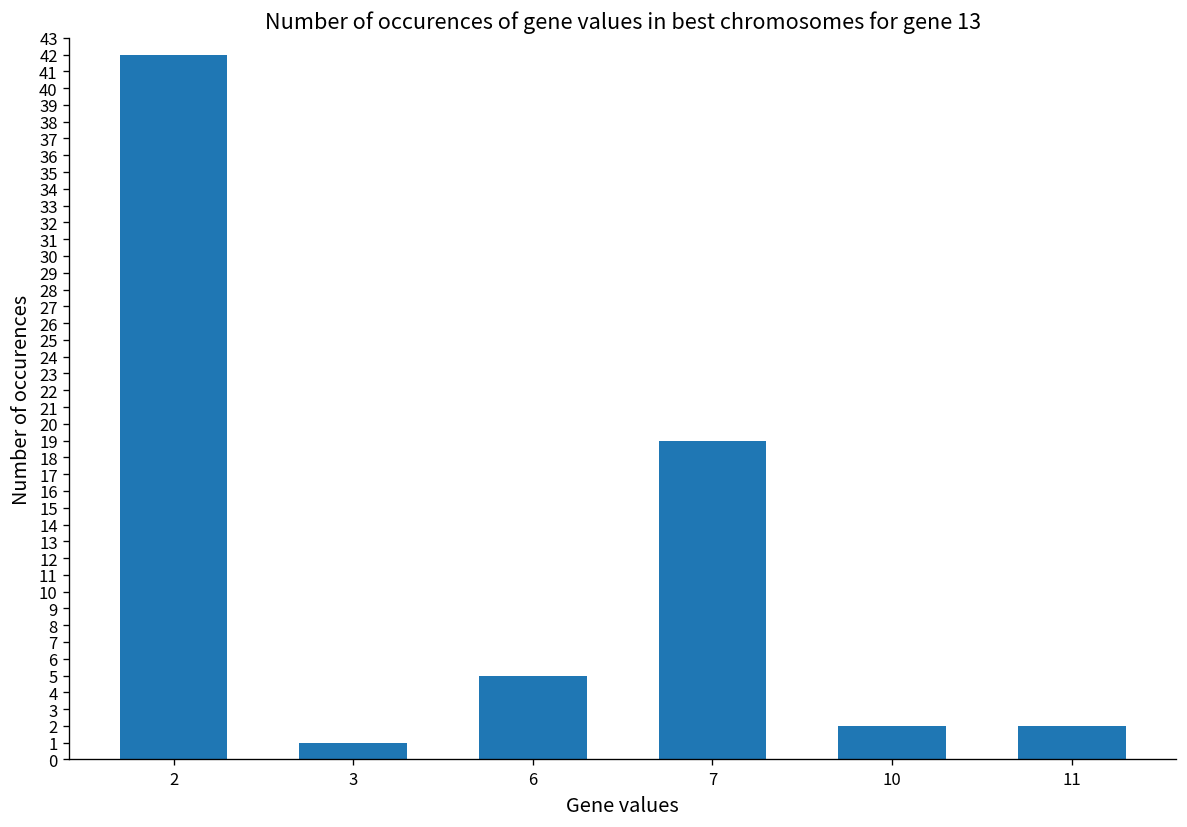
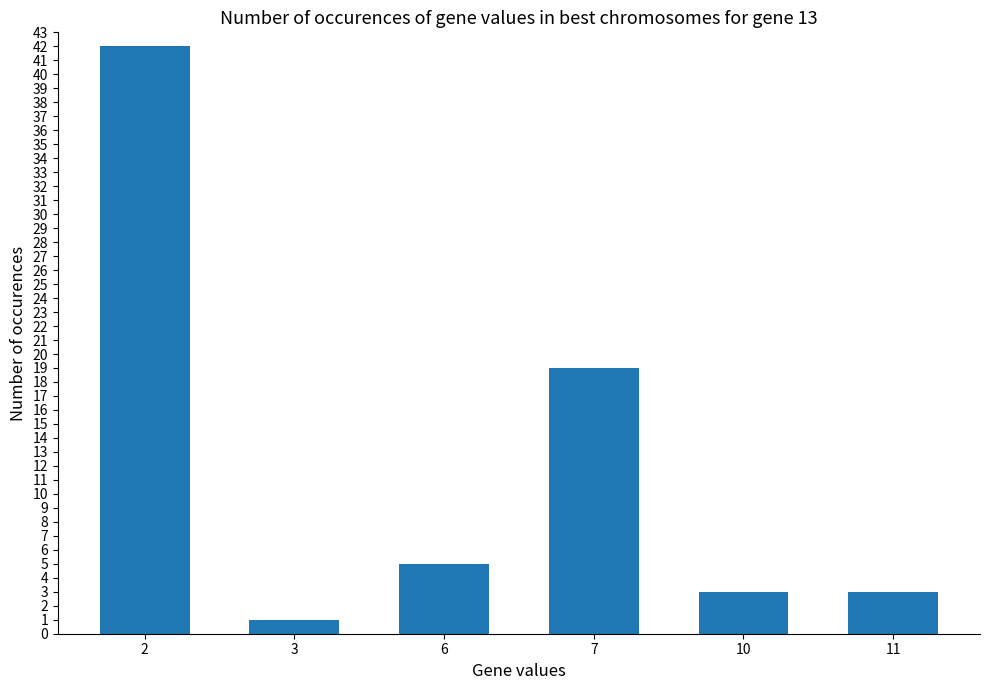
10: 2 -> 3
11: 2 -> 3
